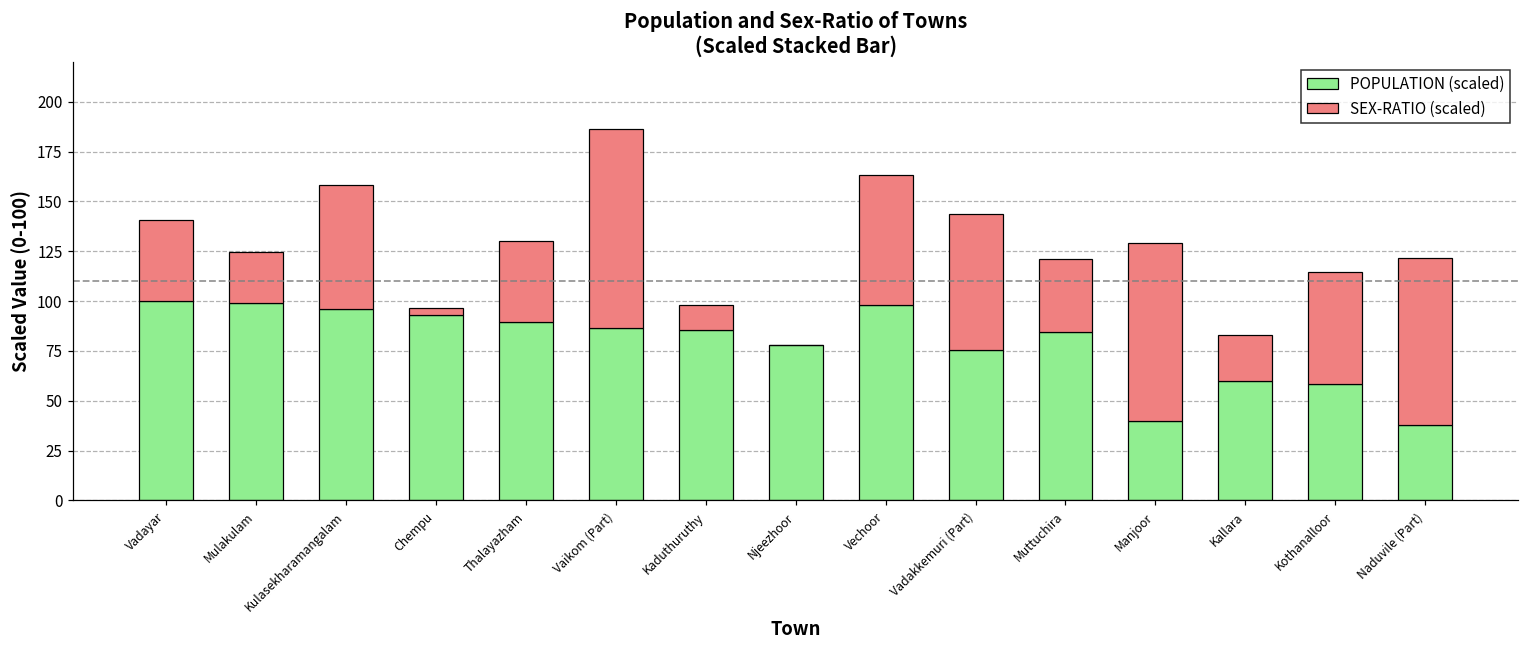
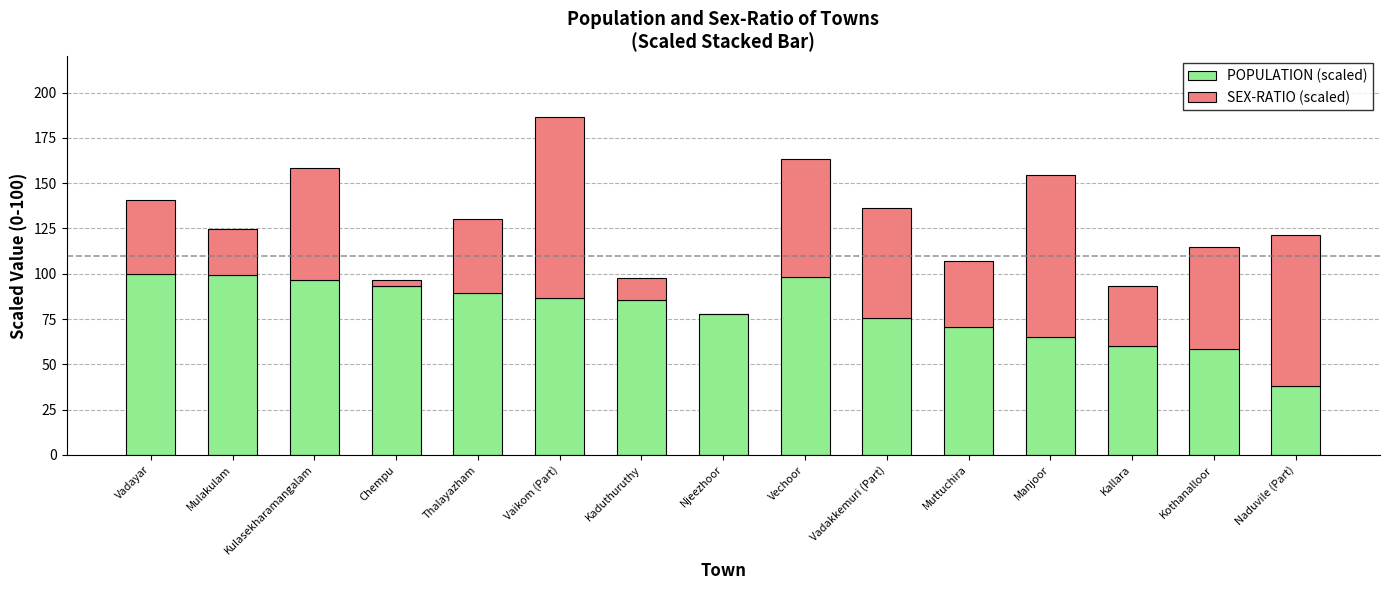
SEX-RATIO (scaled), Vadakkemuri (Part): 68 -> 61
POPULATION (scaled), Muttuchira: 85 -> 71
POPULATION (scaled), Manjoor: 40 -> 65
SEX-RATIO (scaled), Kallara: 23 -> 33
